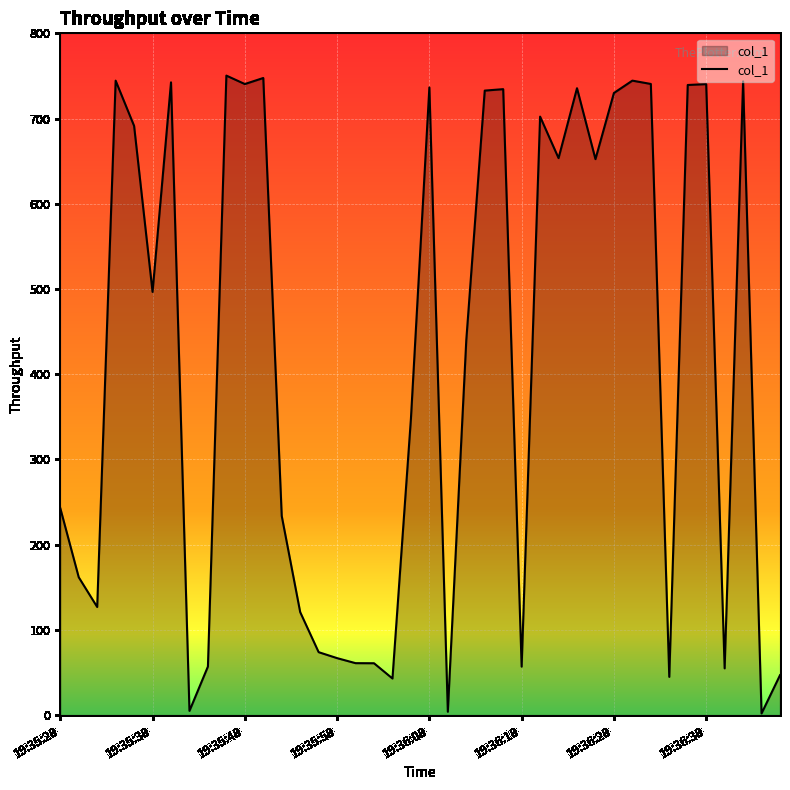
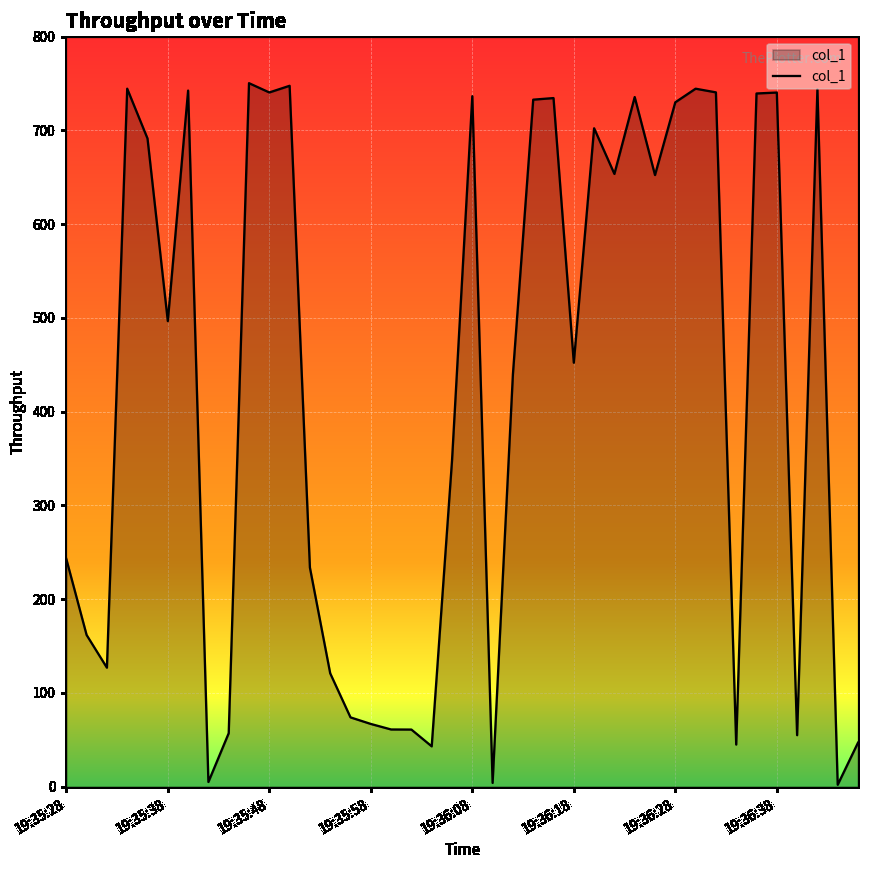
19:36:18: 60 -> 450
